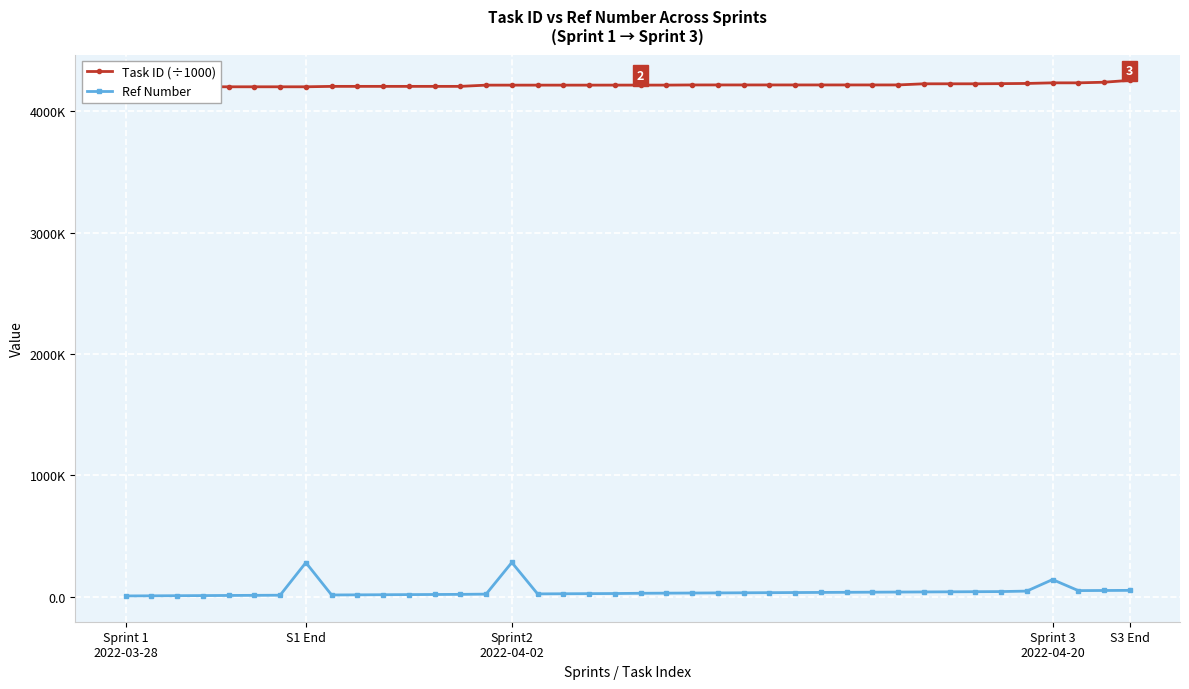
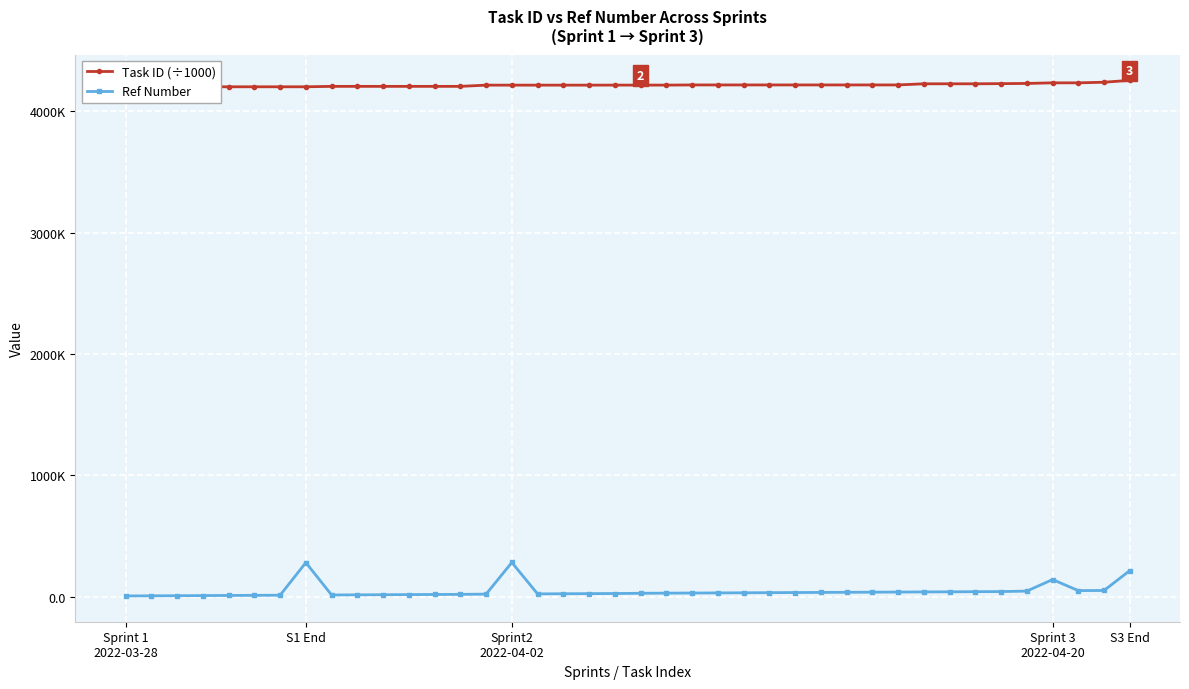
Ref Number, S3 End: 50000 -> 210000
